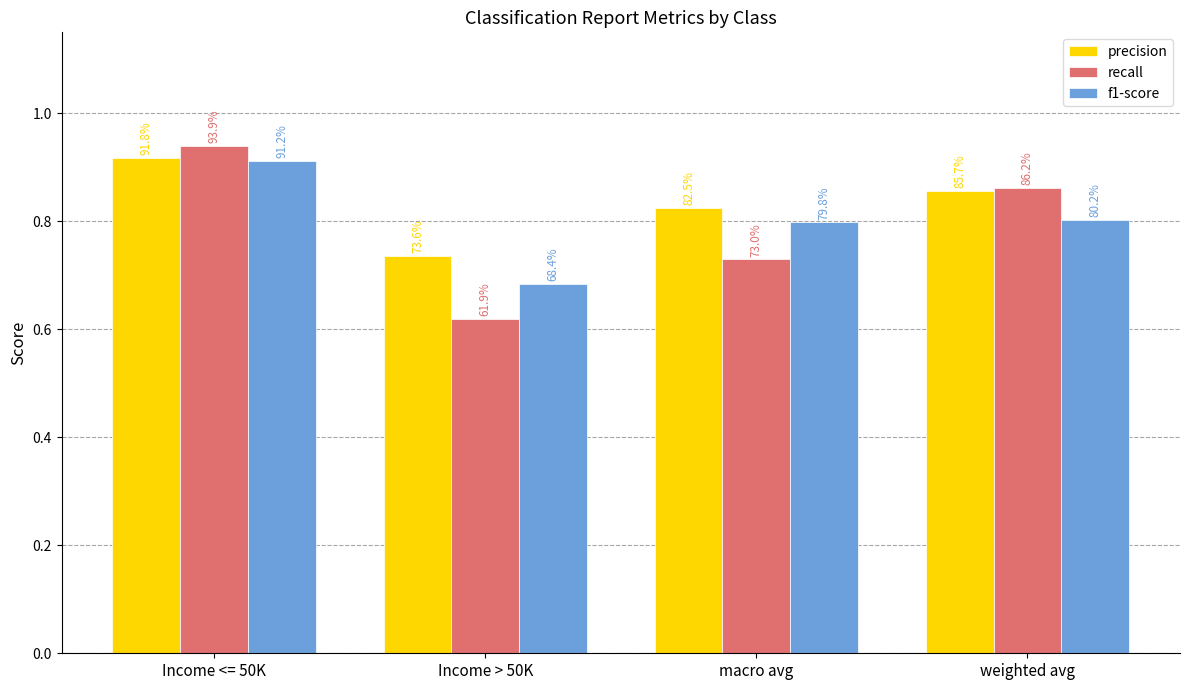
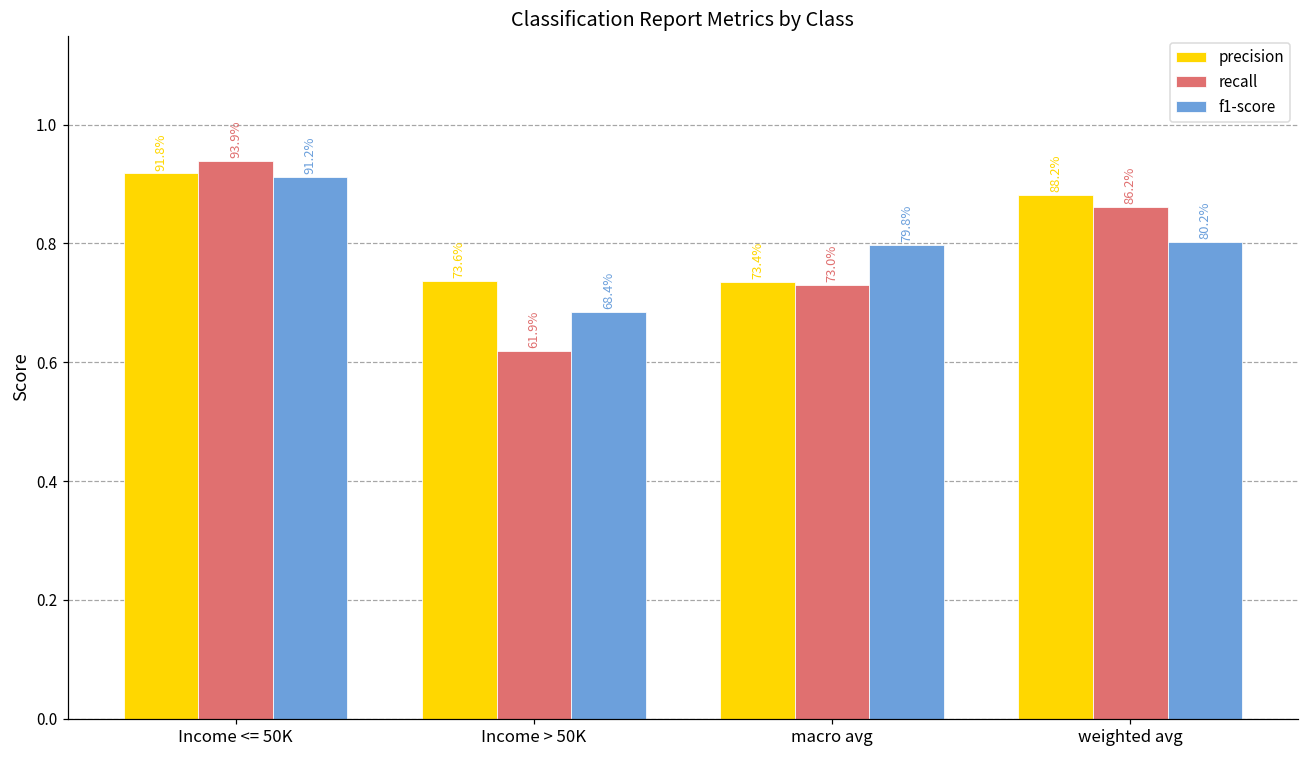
precision, macro avg: 82.5% -> 73.4%
precision, weighted avg: 85.7% -> 88.2%
